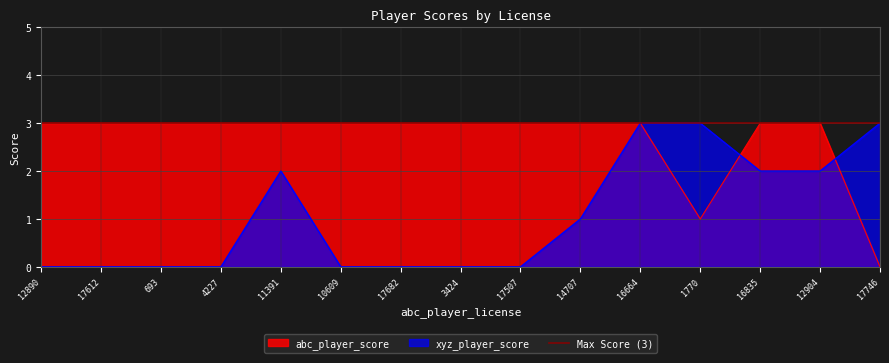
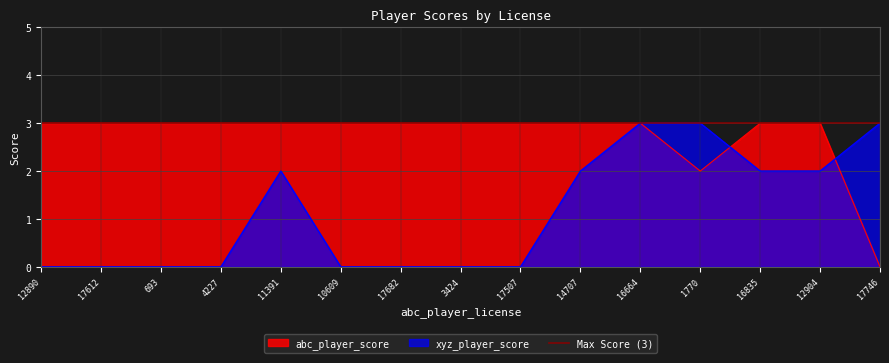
xyz_player_score, 14707: 1 -> 2
abc_player_score, 1770: 1 -> 2
